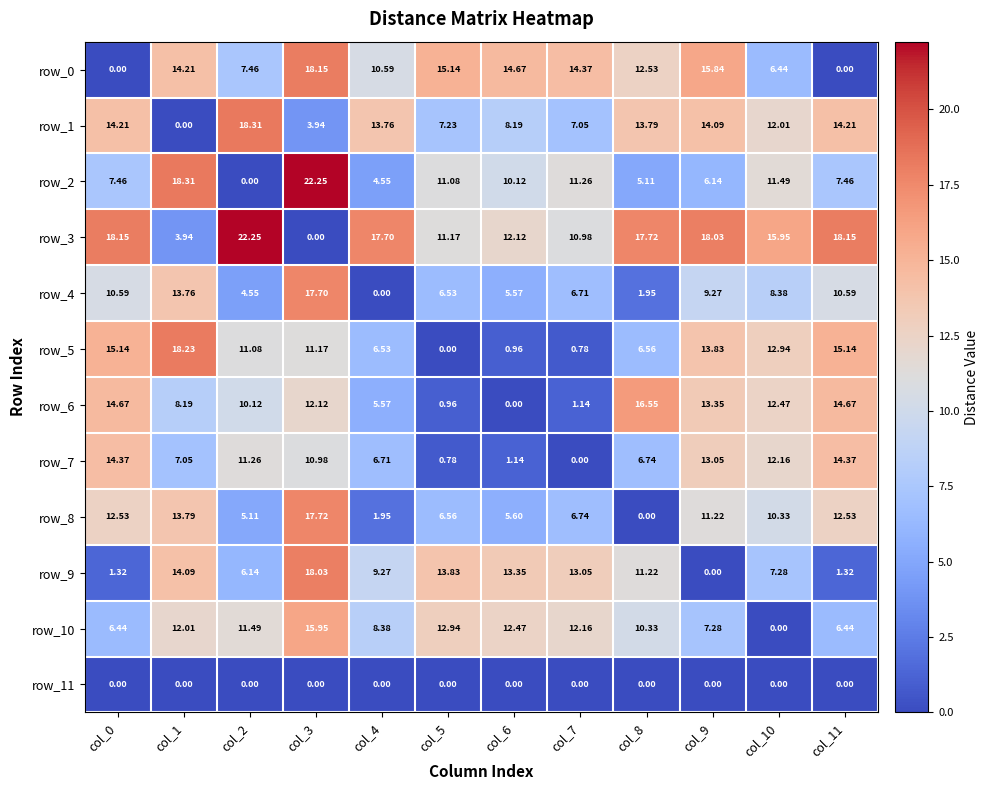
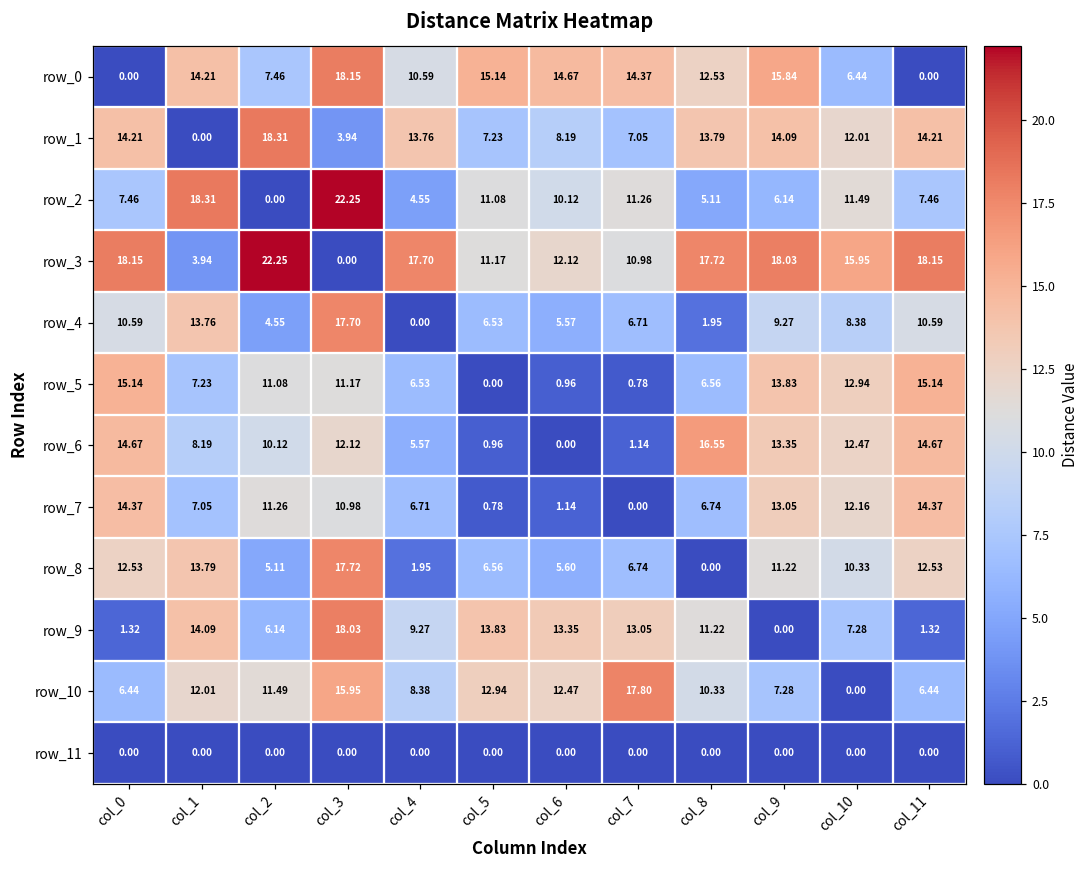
row_5, col_1: 18.23 -> 7.23
row_10, col_7: 12.16 -> 17.80
